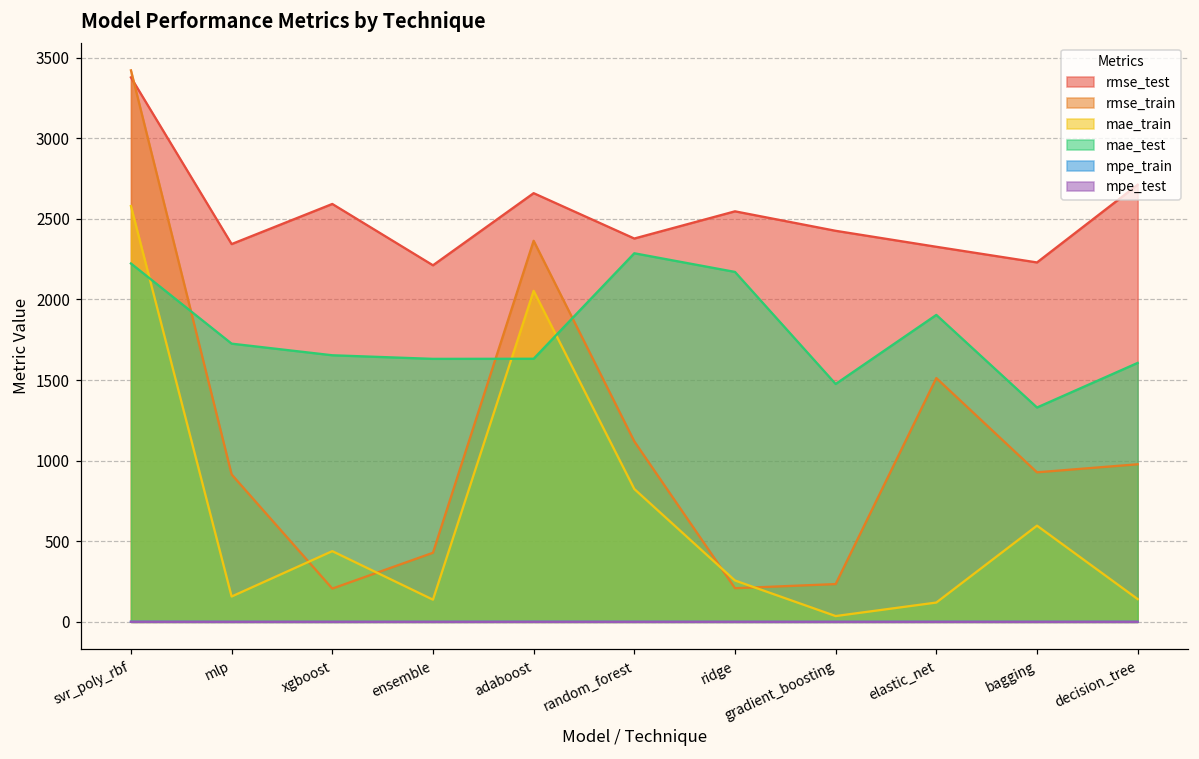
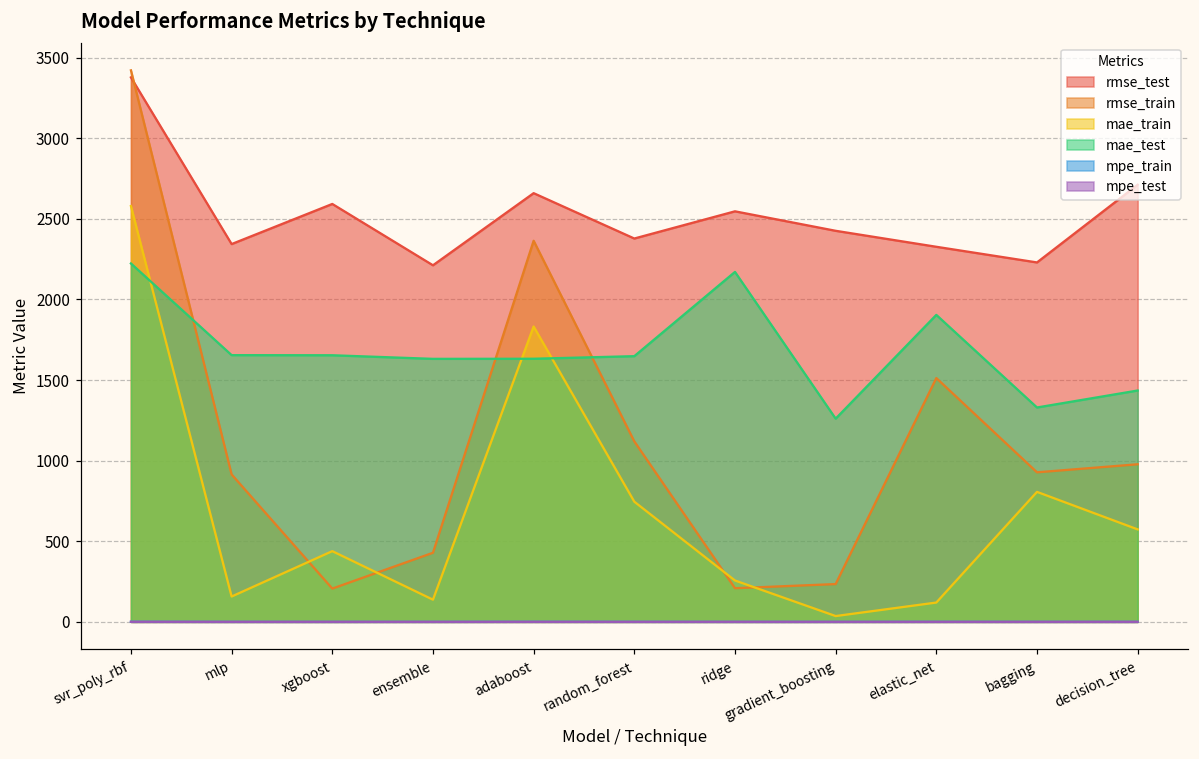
mae_test, mlp: 1730 -> 1650
mae_train, adaboost: 2050 -> 1830
mae_train, random_forest: 820 -> 750
mae_test, random_forest: 2290 -> 1650
mae_test, gradient_boosting: 1480 -> 1260
mae_train, bagging: 600 -> 810
mae_train, decision_tree: 140 -> 570
mae_test, decision_tree: 1610 -> 1440
